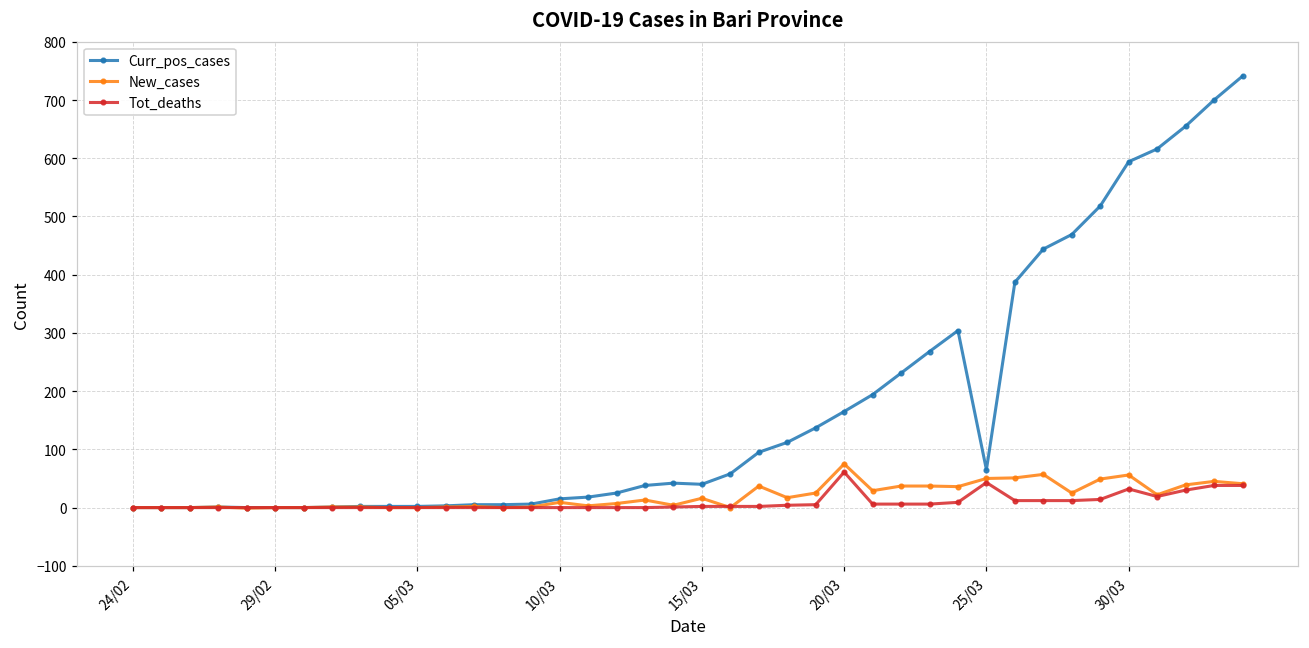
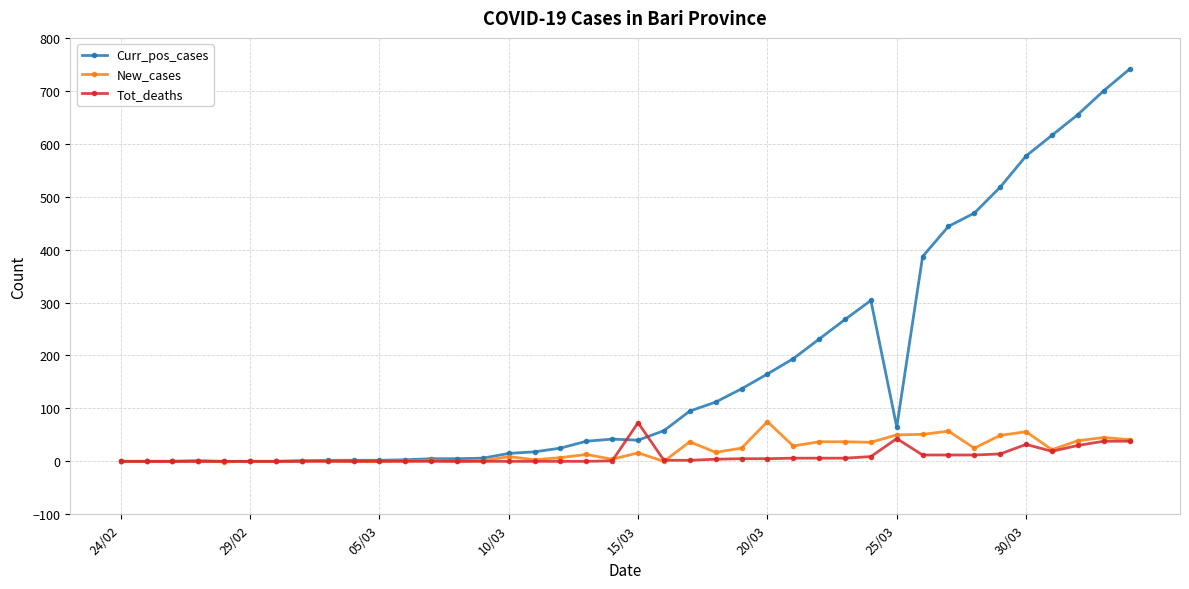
Tot_deaths, 15/03: 0 -> 70
Tot_deaths, 20/03: 60 -> 10
Curr_pos_cases, 30/03: 590 -> 580
